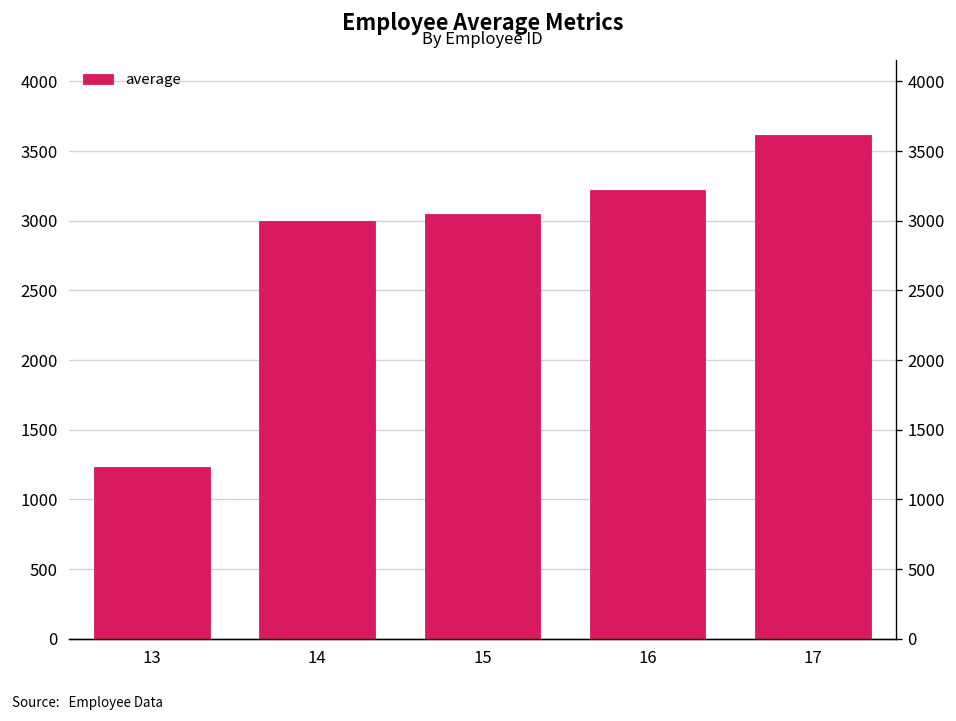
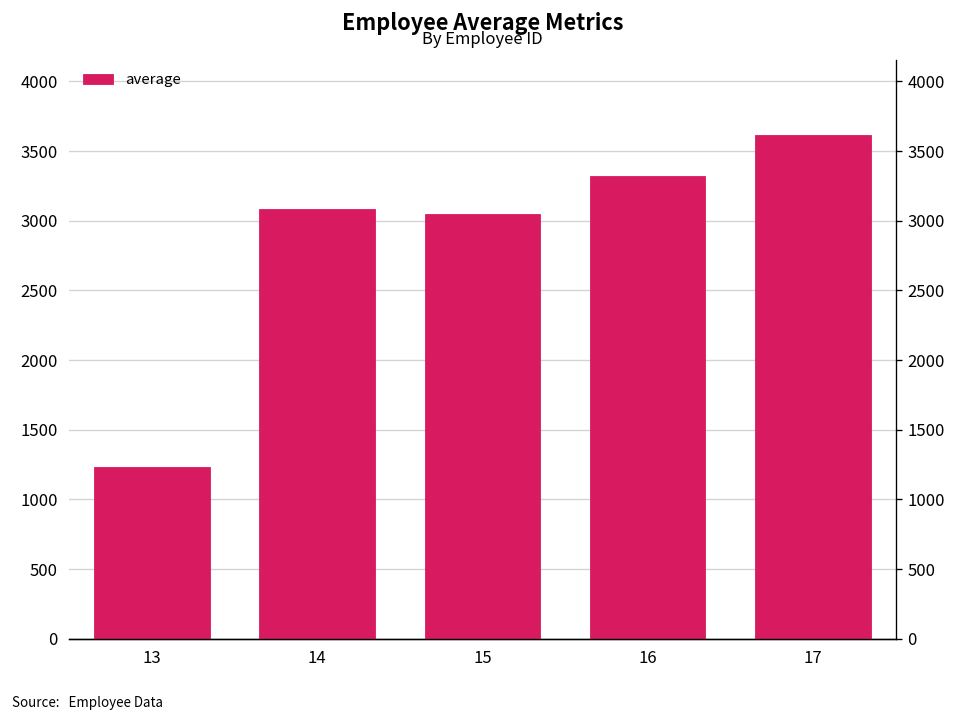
14: 3000 -> 3080
16: 3220 -> 3320
